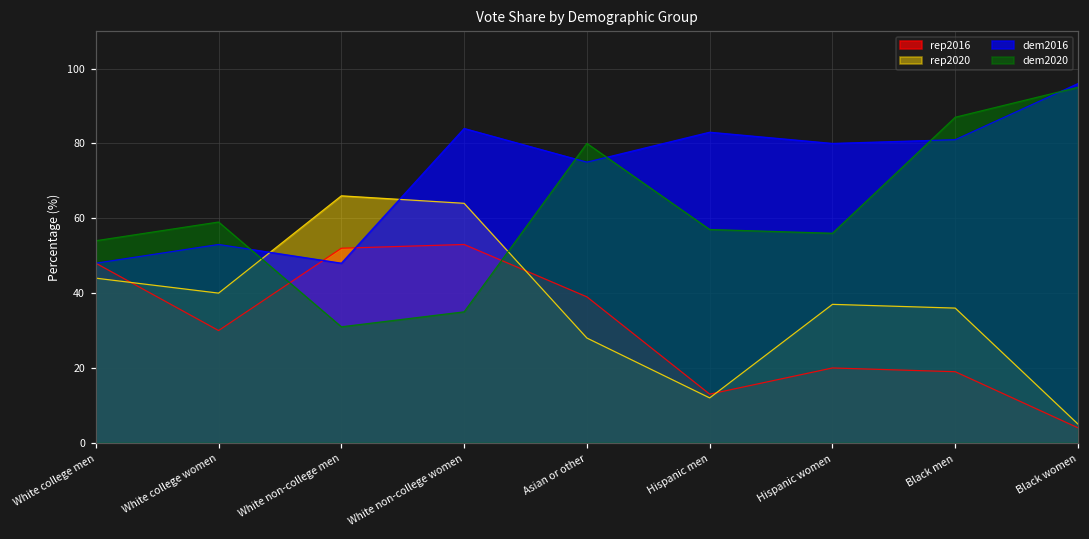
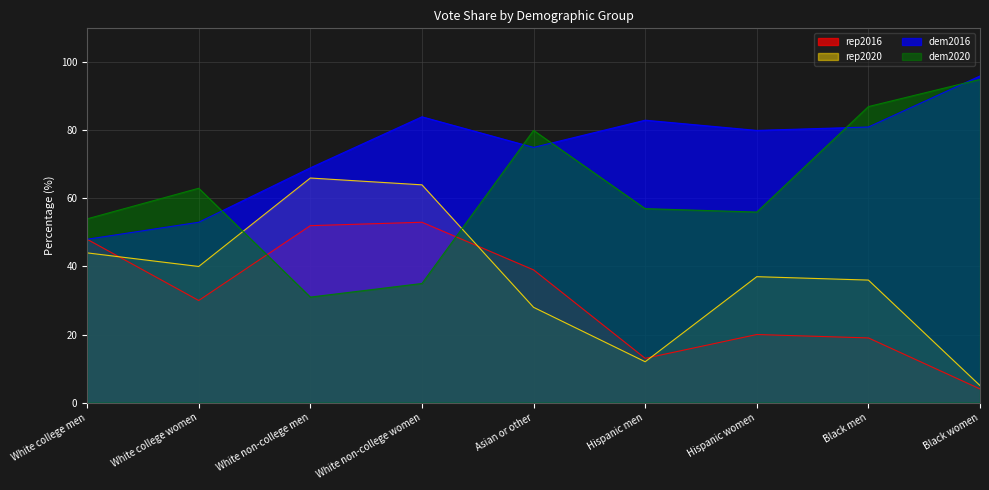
dem2020, White college women: 59 -> 63
dem2016, White non-college men: 48 -> 69
